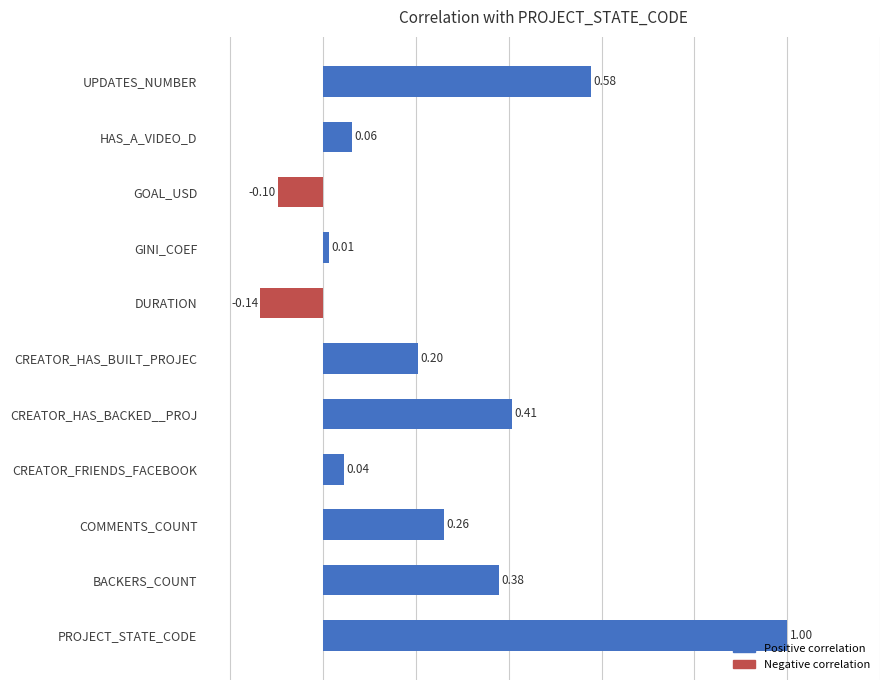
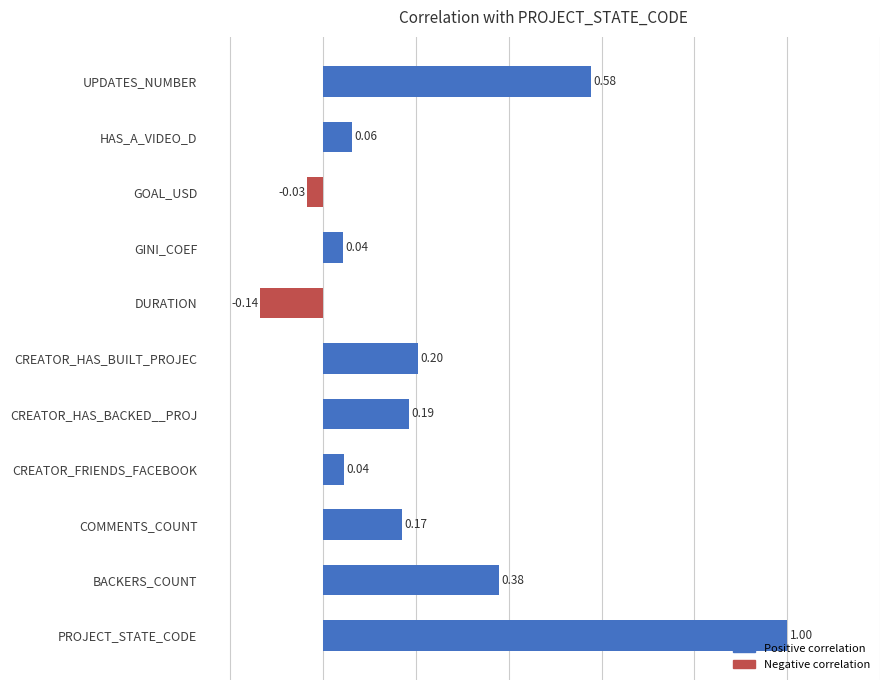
GOAL_USD: -0.10 -> -0.03
GINI_COEF: 0.01 -> 0.04
CREATOR_HAS_BACKED__PROJ: 0.41 -> 0.19
COMMENTS_COUNT: 0.26 -> 0.17
